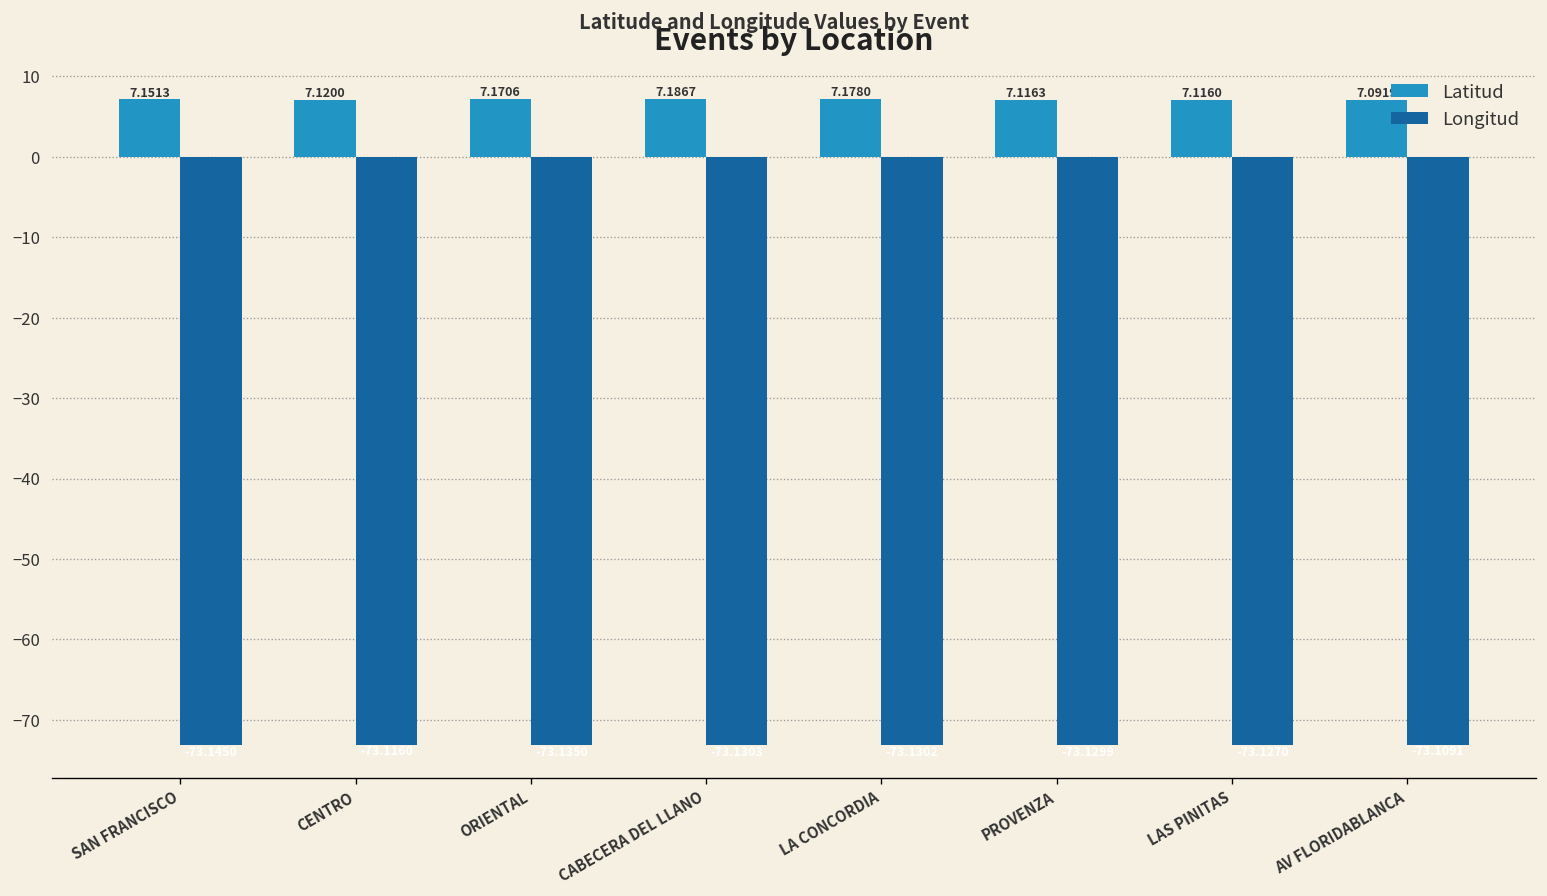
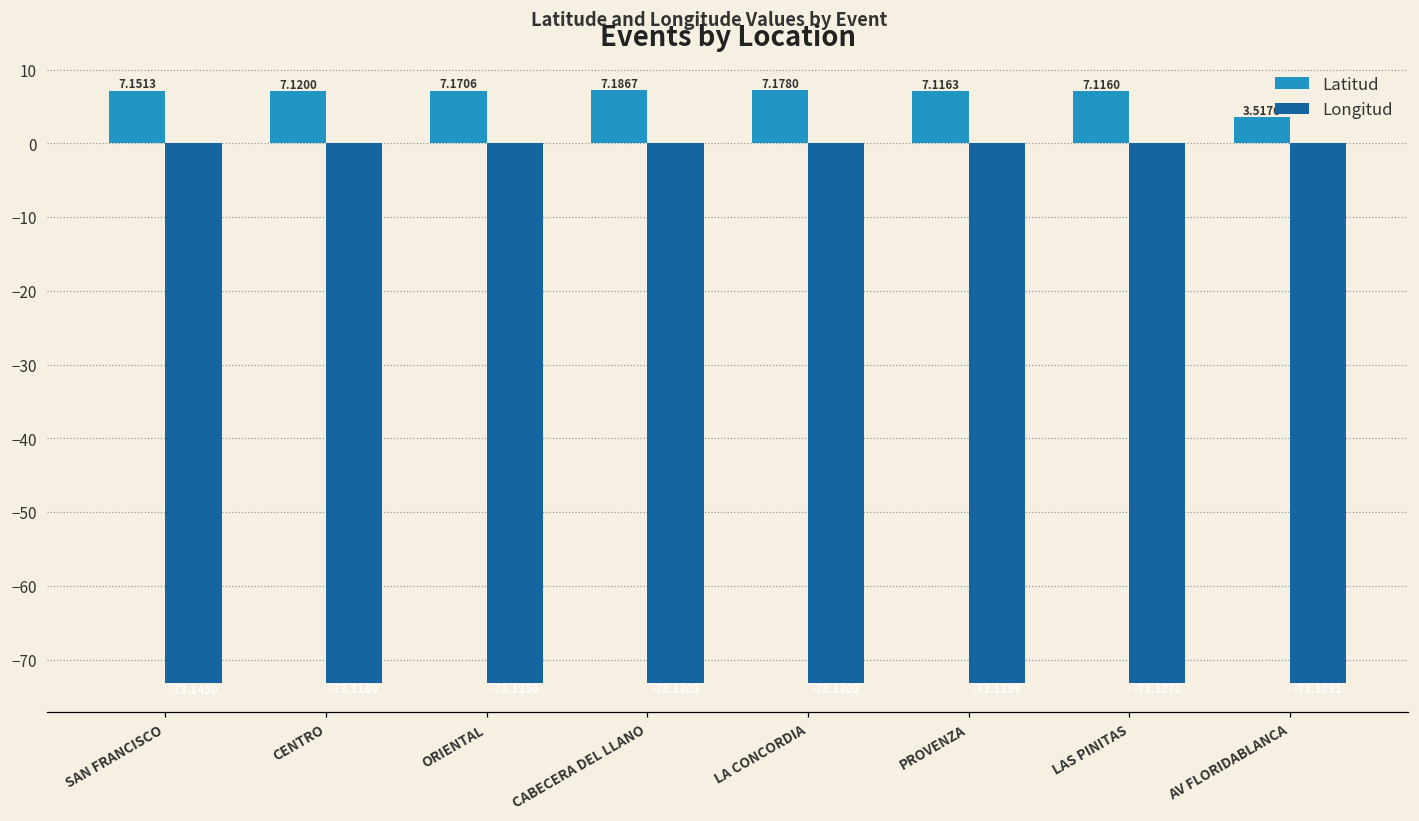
Latitud, AV FLORIDABLANCA: 7.0919 -> 3.5176
